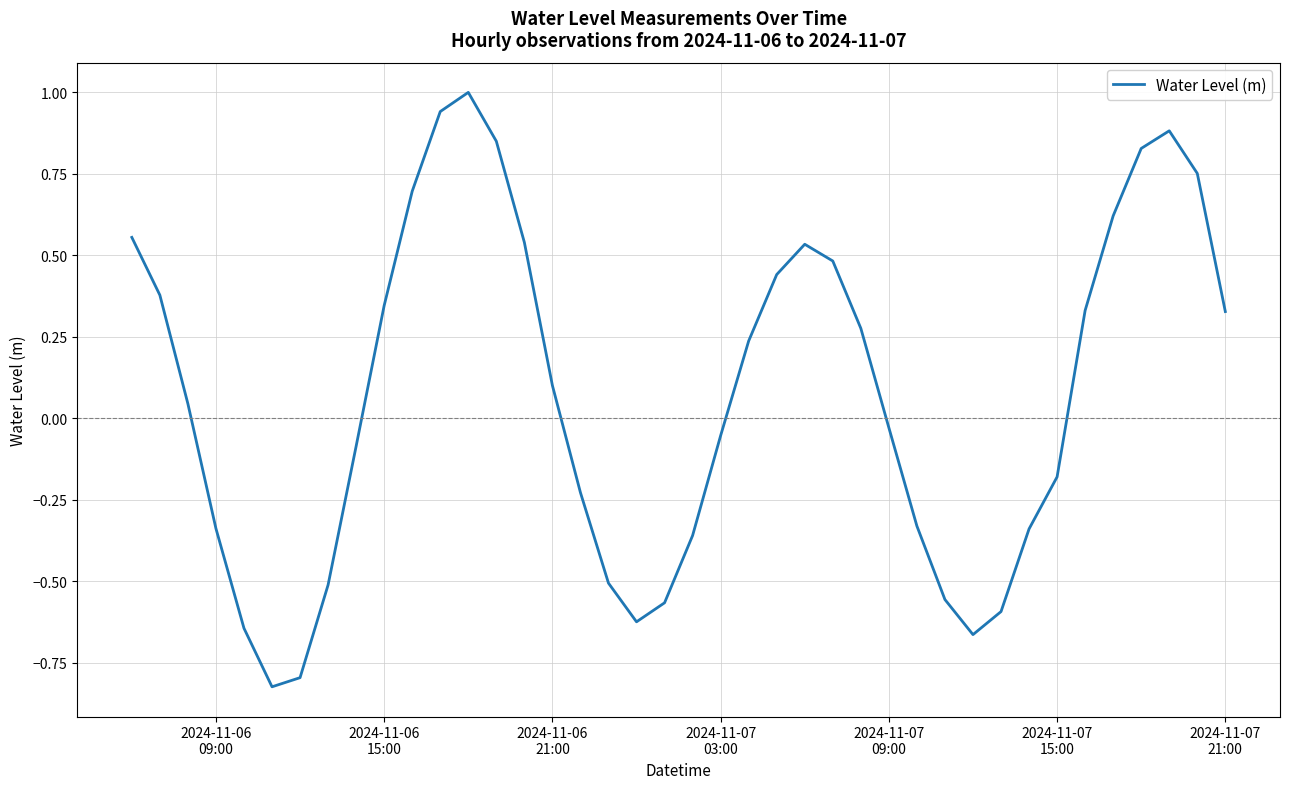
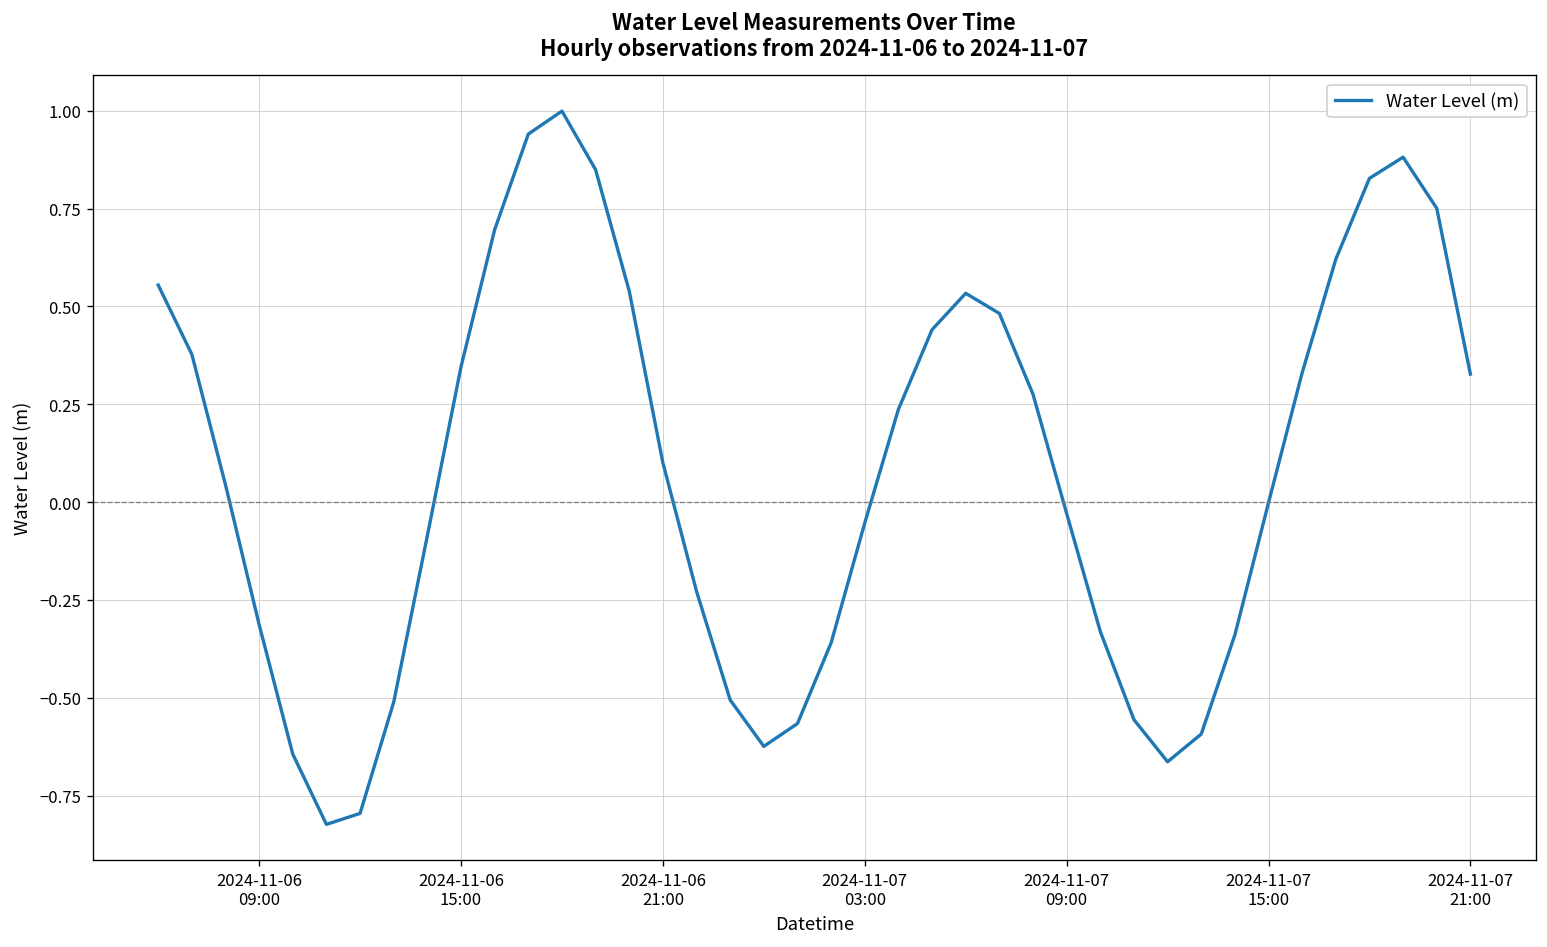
2024-11-06 09:00: -0.34 -> -0.31
2024-11-07 15:00: -0.18 -> 0.00
